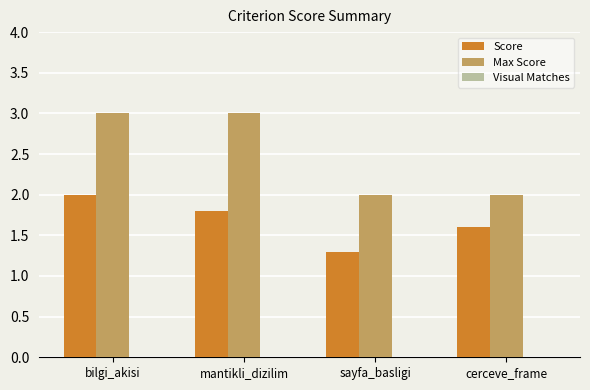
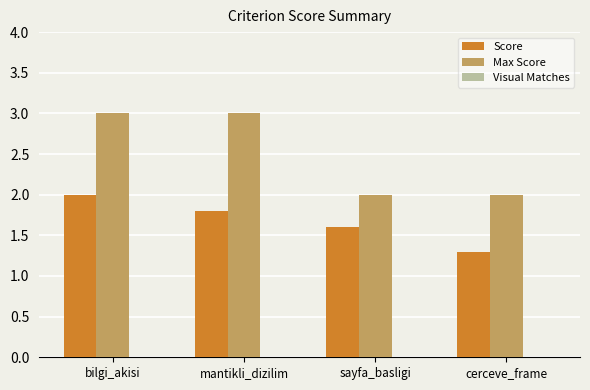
Score, sayfa_basligi: 1.3 -> 1.6
Score, cerceve_frame: 1.6 -> 1.3
